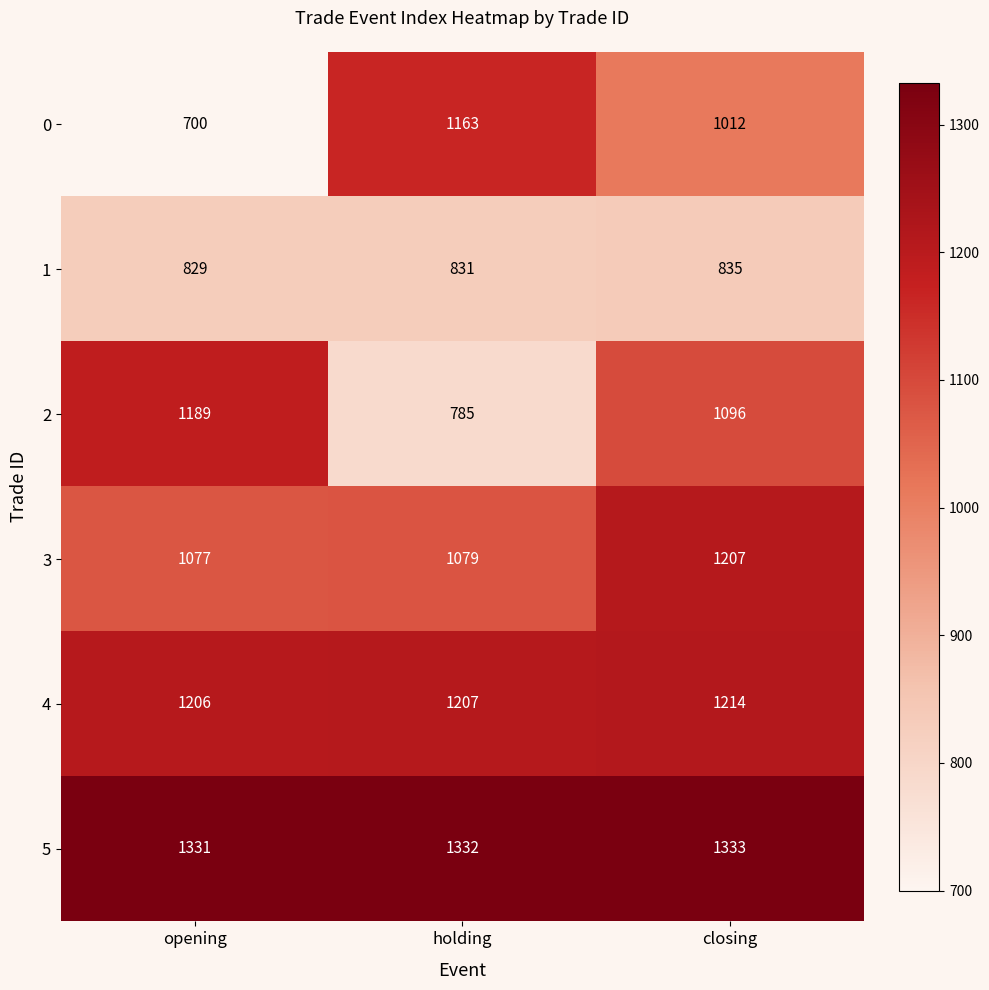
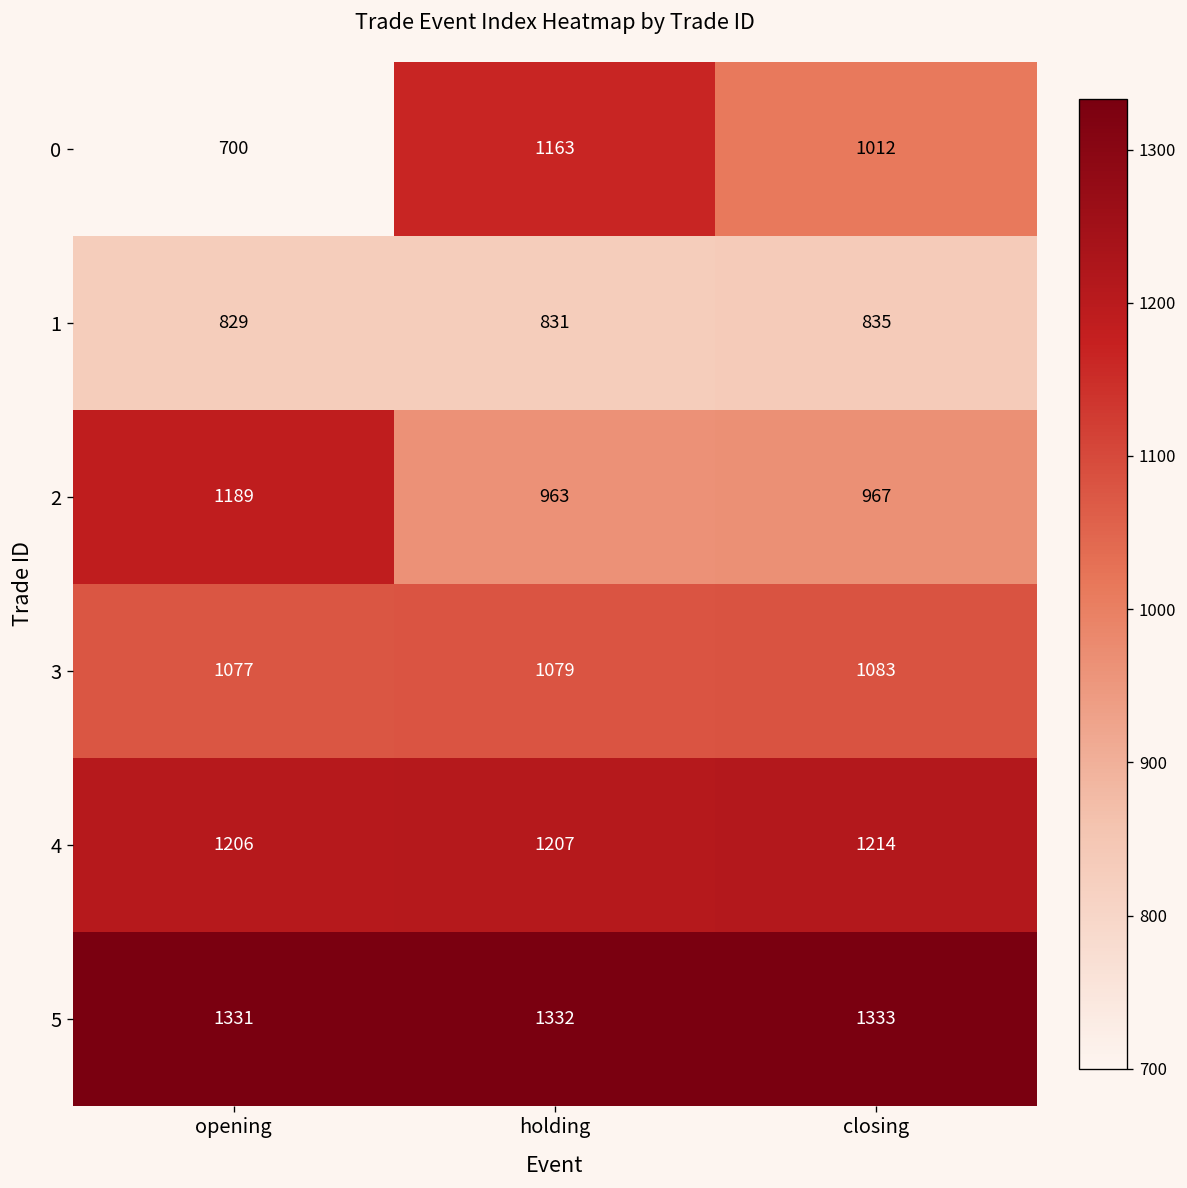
2, holding: 785 -> 963
2, closing: 1096 -> 967
3, closing: 1207 -> 1083
